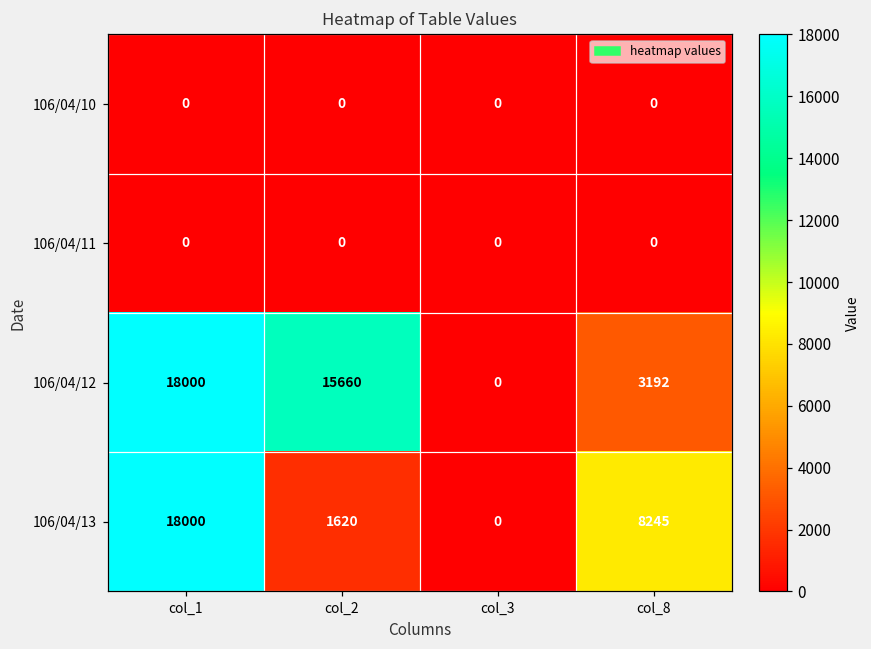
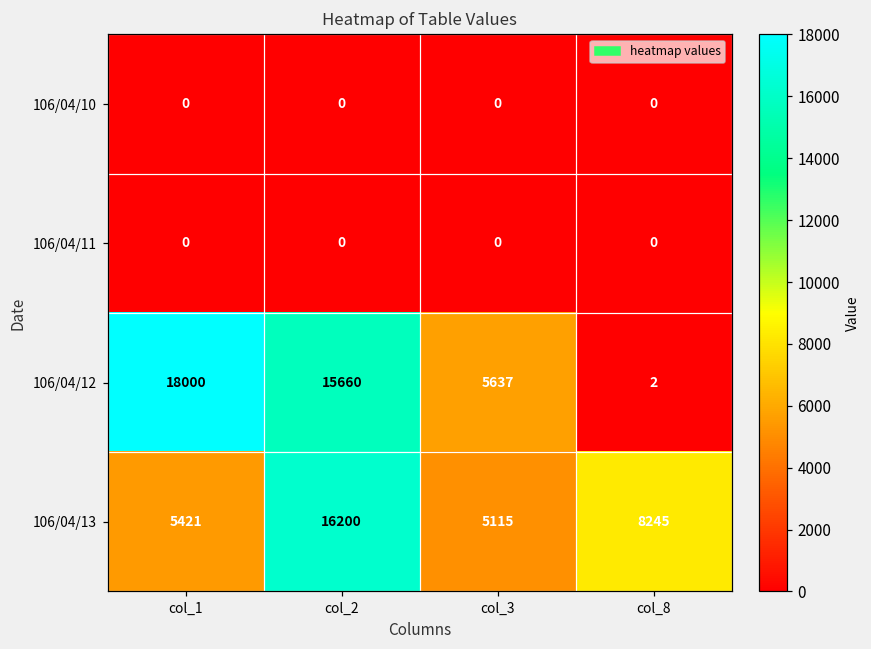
106/04/12, col_3: 0 -> 5637
106/04/12, col_8: 3192 -> 2
106/04/13, col_1: 18000 -> 5421
106/04/13, col_2: 1620 -> 16200
106/04/13, col_3: 0 -> 5115
